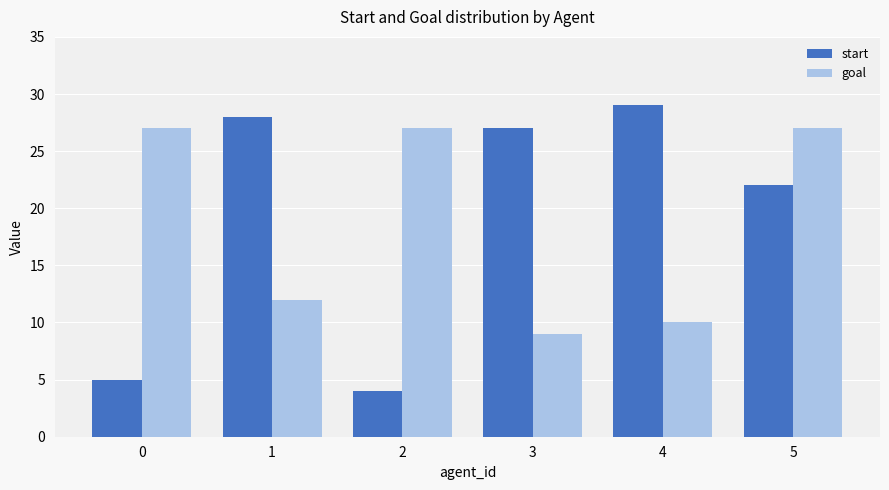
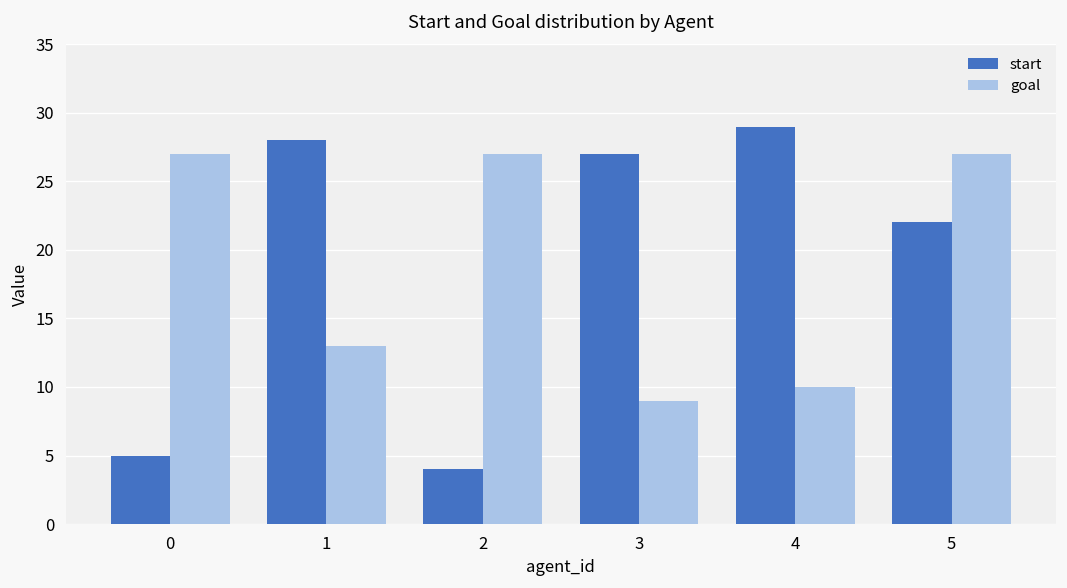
goal, 1: 12 -> 13
